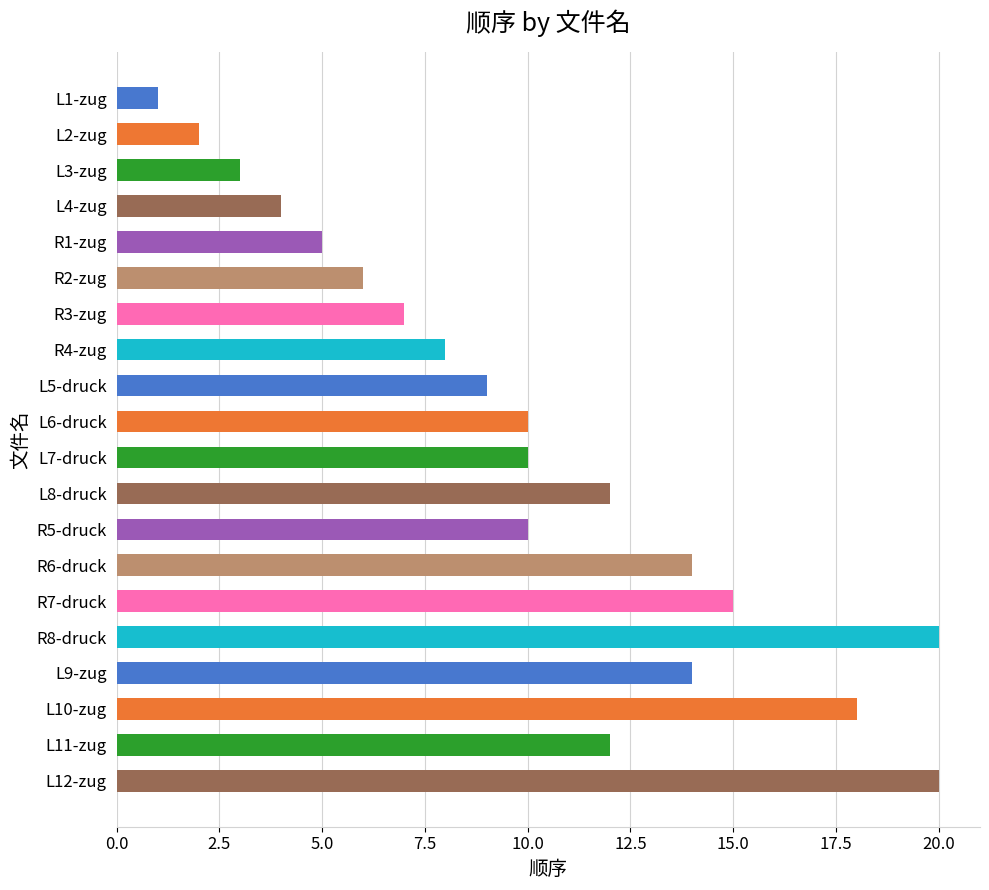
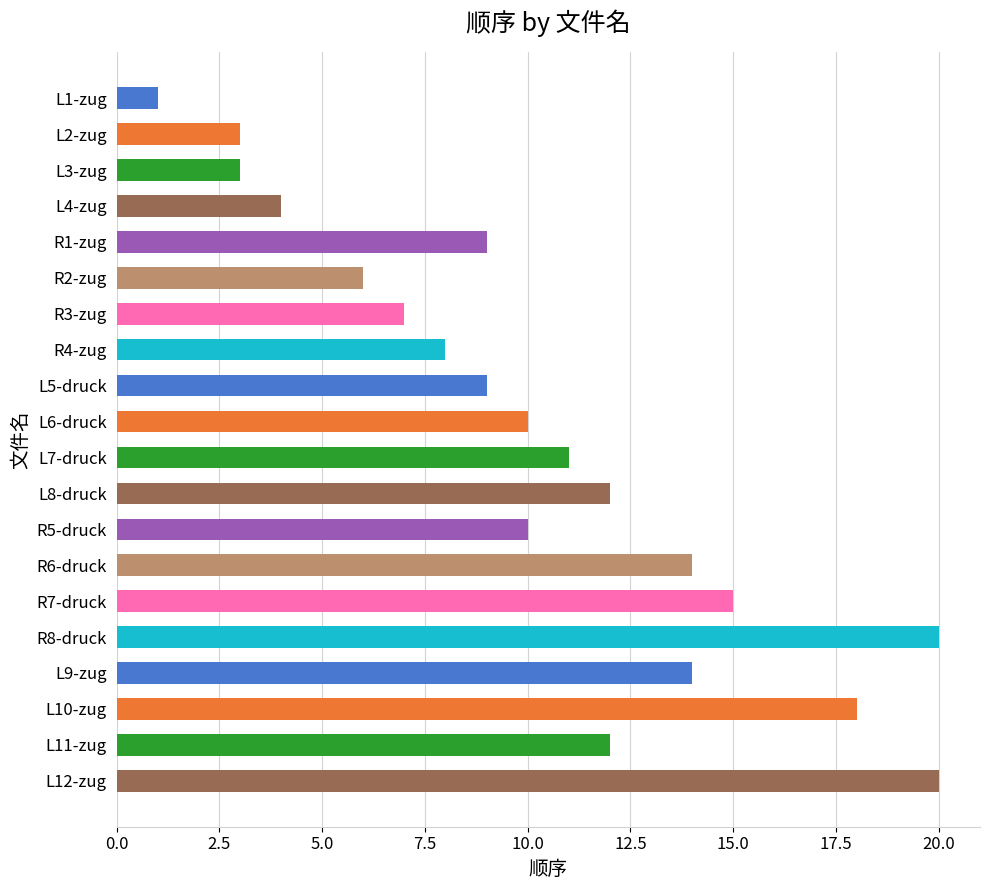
L2-zug: 2 -> 3
R1-zug: 5 -> 9
L7-druck: 10 -> 11
